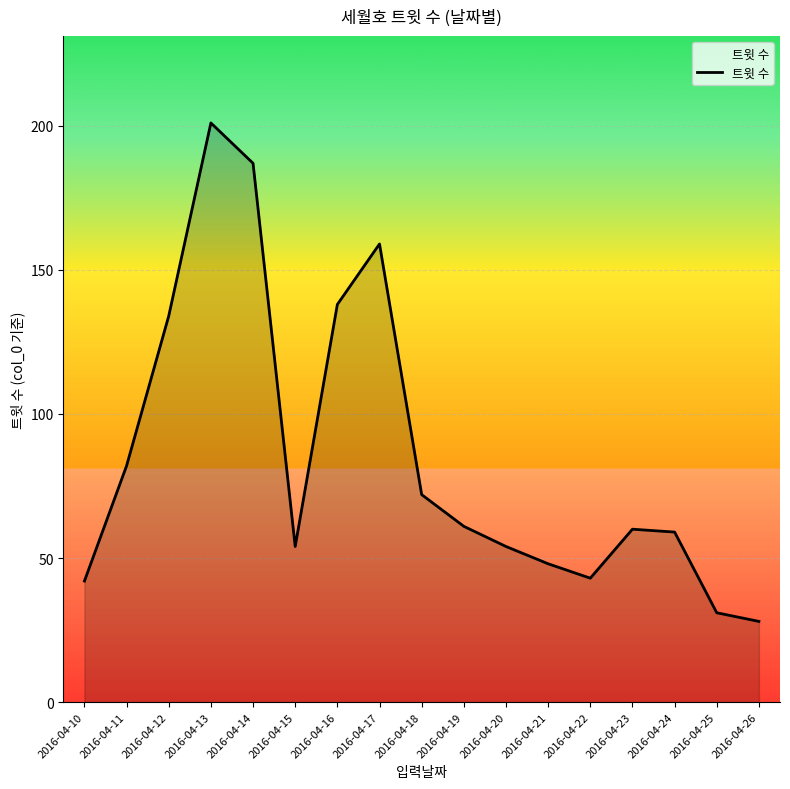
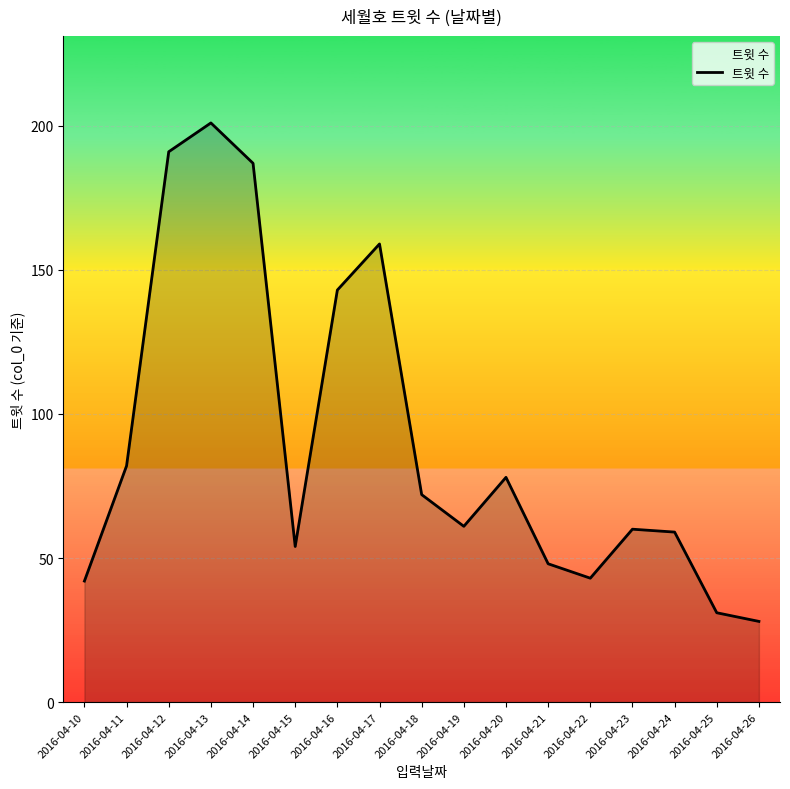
2016-04-12: 134 -> 191
2016-04-16: 138 -> 143
2016-04-20: 54 -> 78
